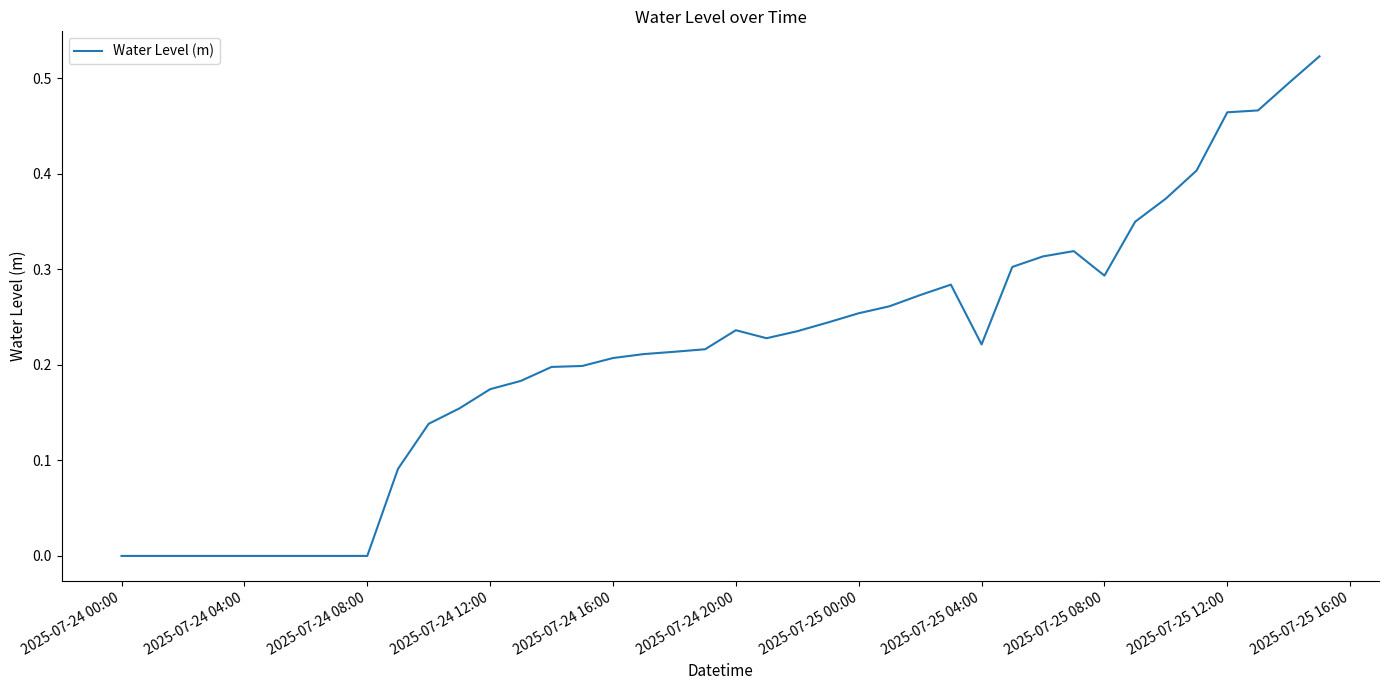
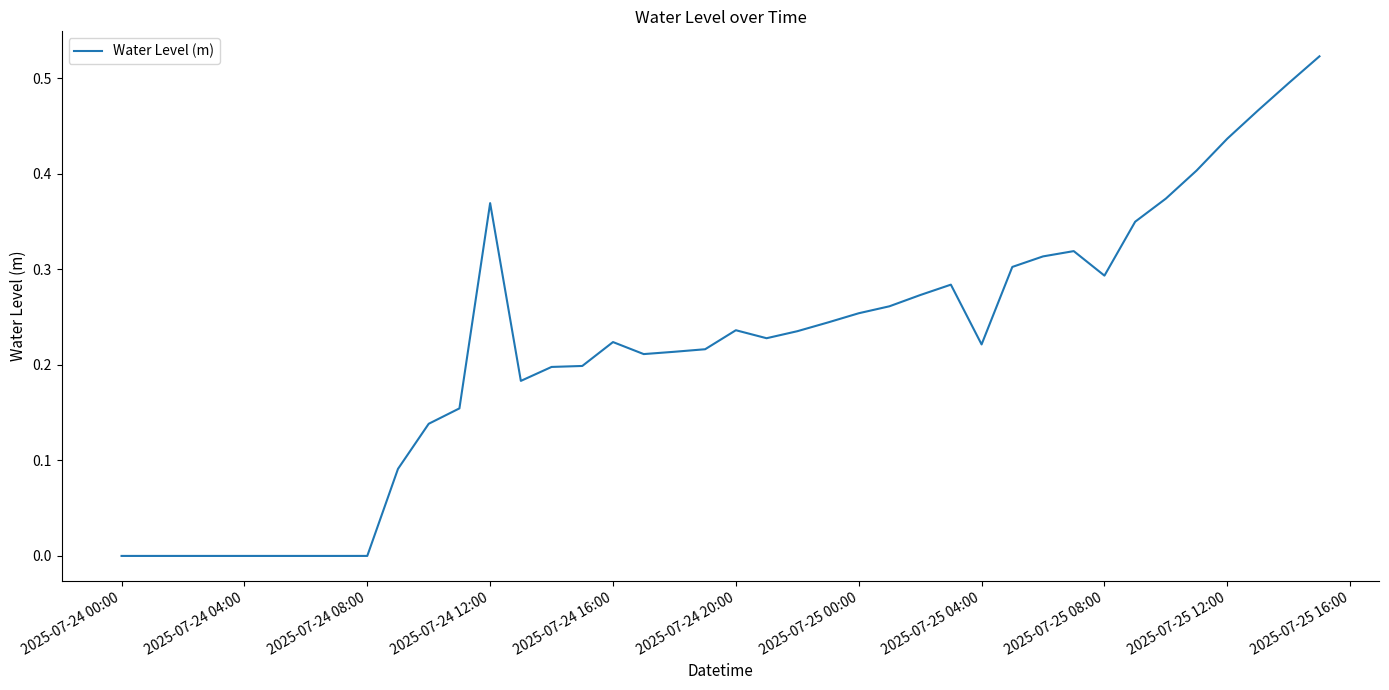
2025-07-24 12:00: 0.17 -> 0.37
2025-07-24 16:00: 0.21 -> 0.22
2025-07-25 12:00: 0.46 -> 0.44
